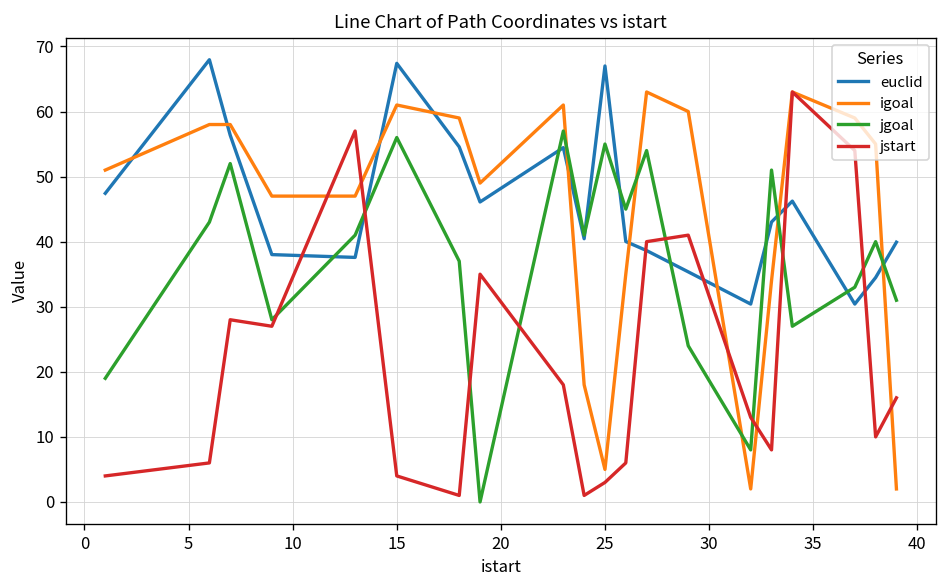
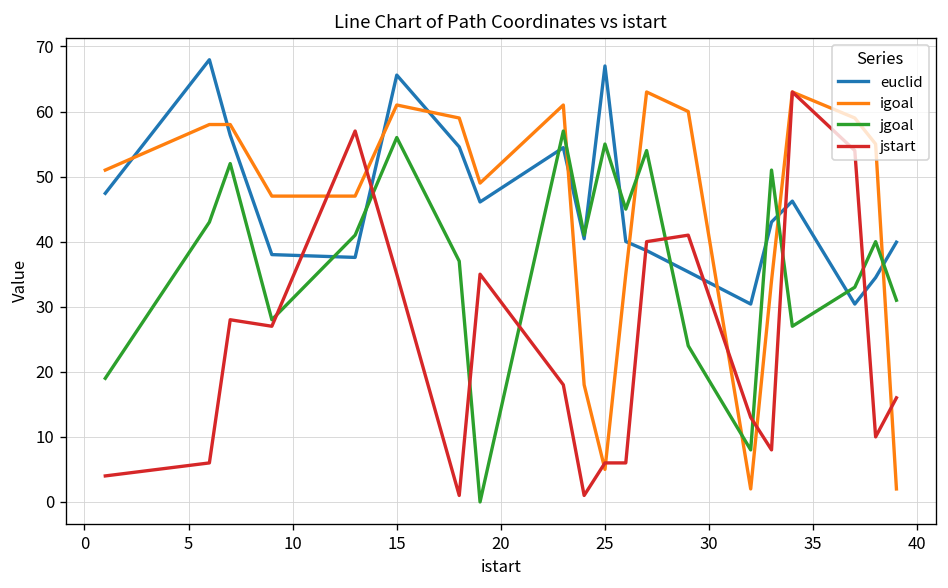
euclid, 15: 67 -> 66
jstart, 15: 4 -> 35
jstart, 25: 3 -> 6
